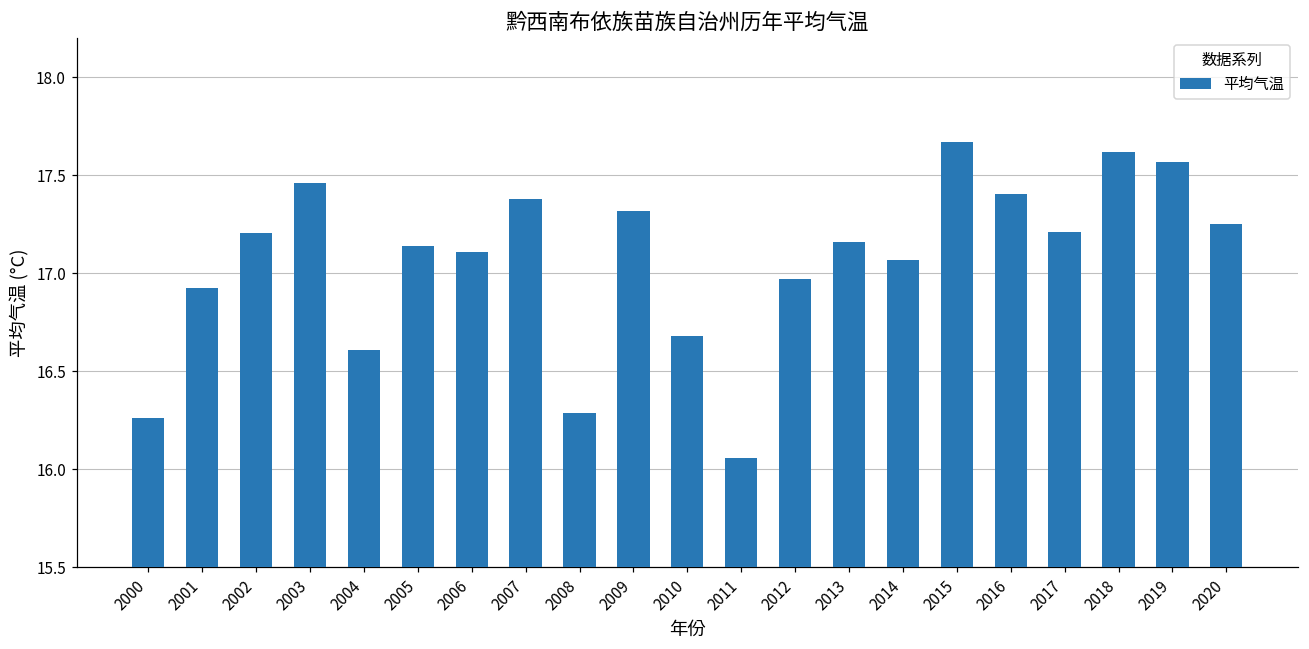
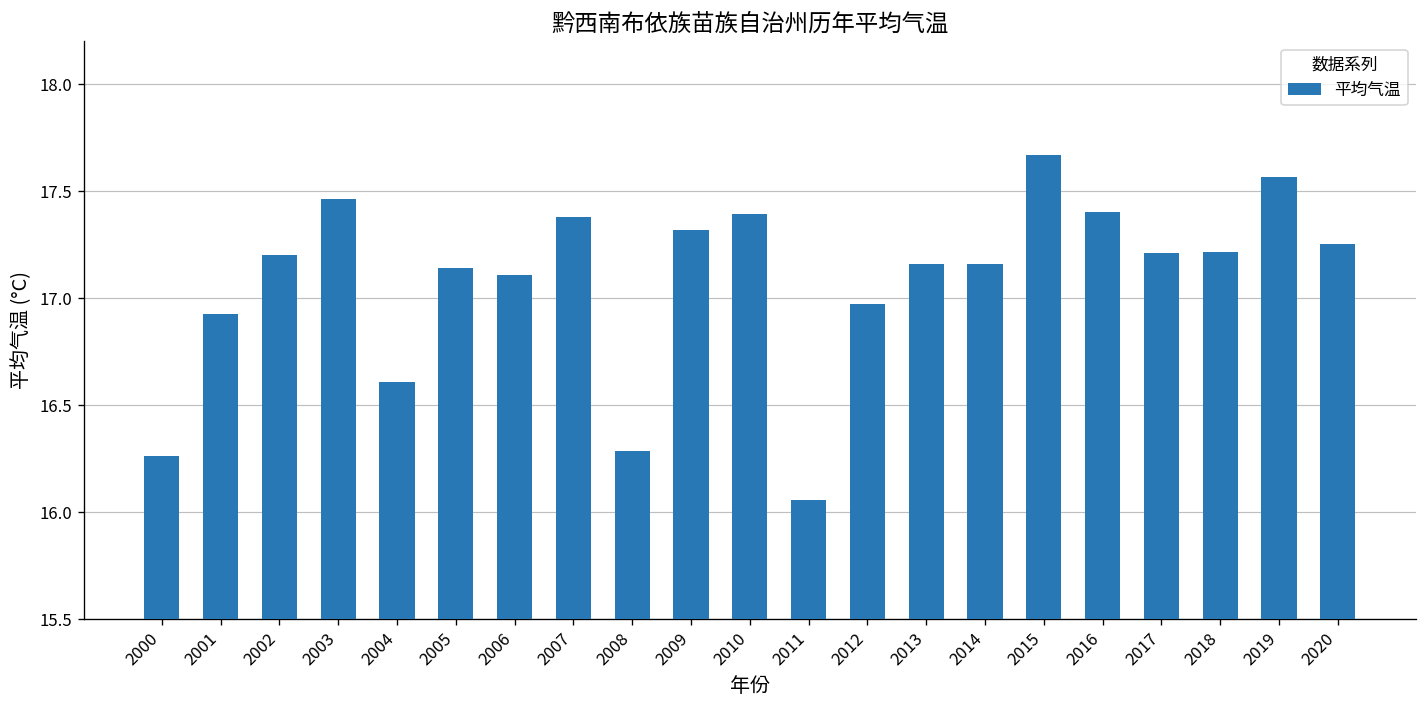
2010: 16.68 -> 17.39
2014: 17.07 -> 17.16
2018: 17.62 -> 17.21
